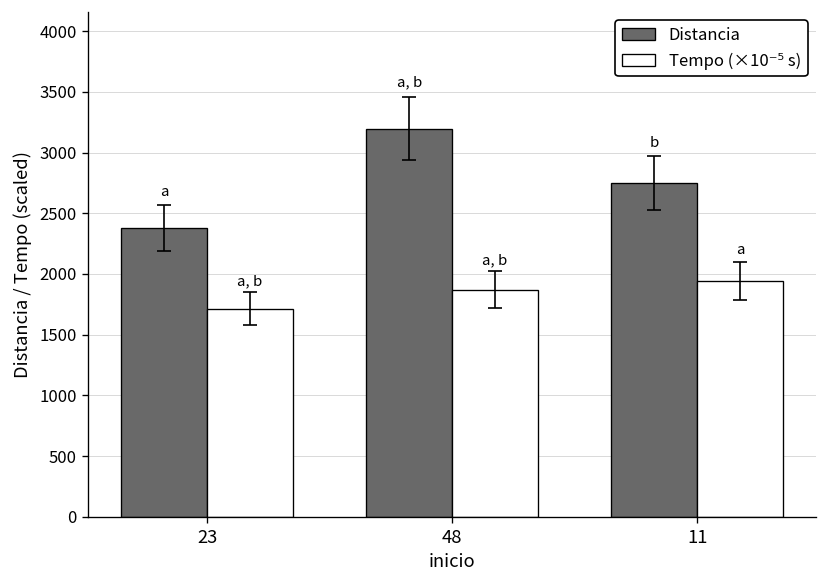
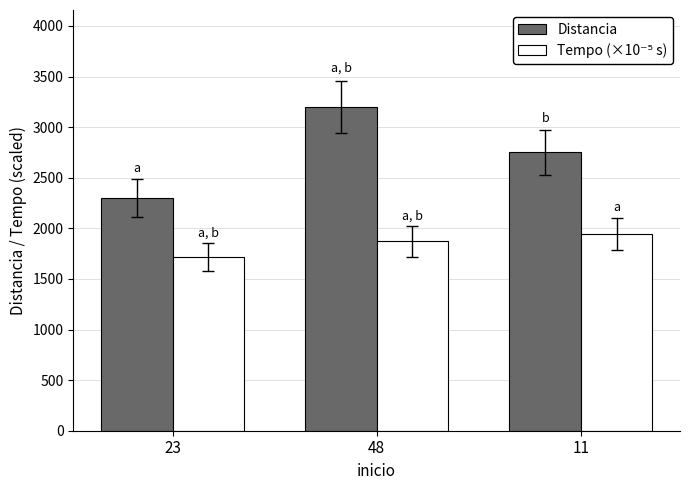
Distancia, 23: 2380 -> 2300
